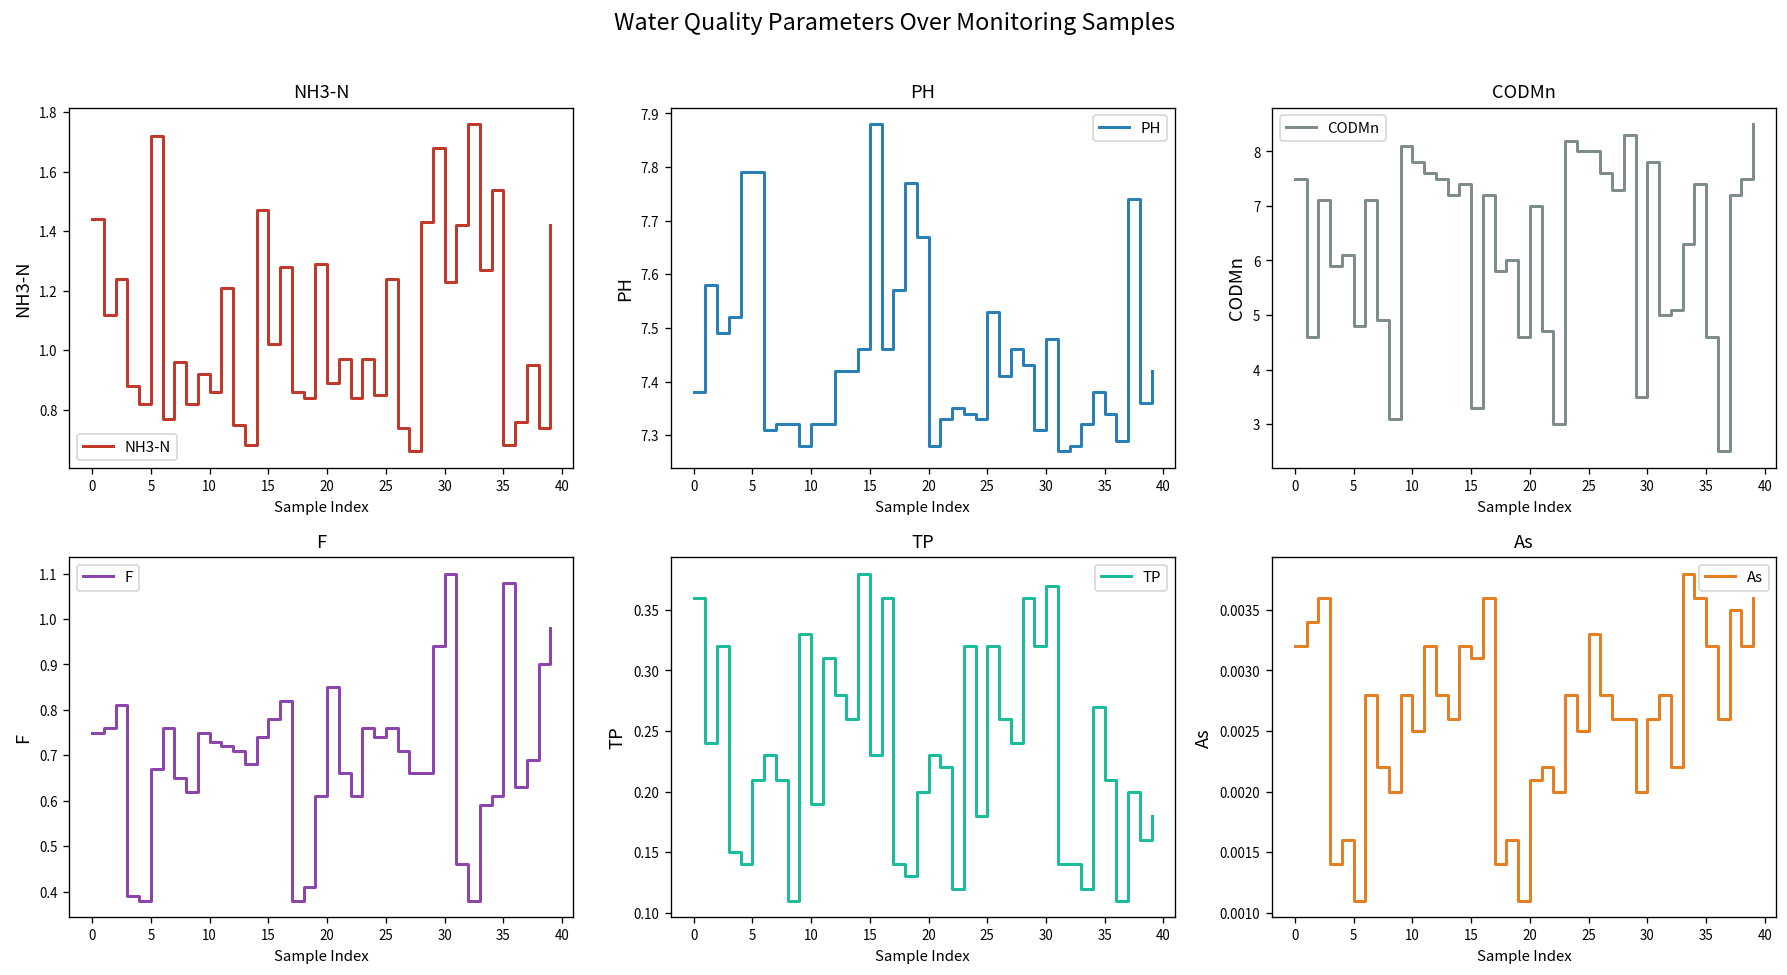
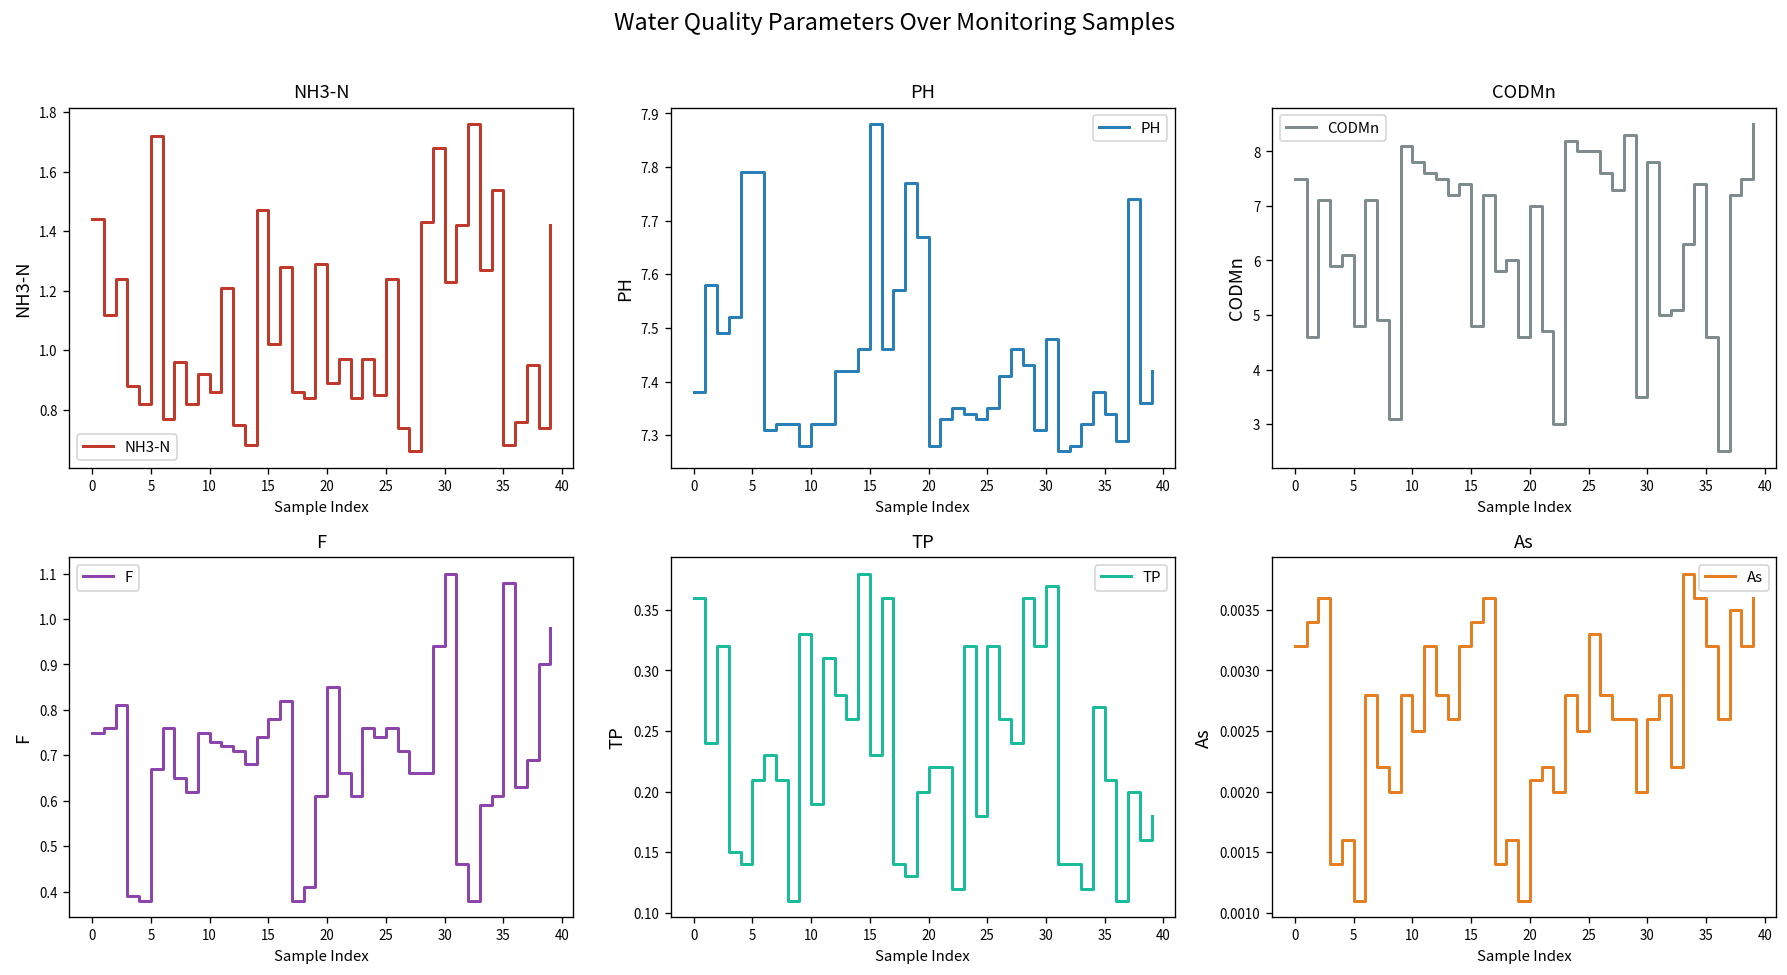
PH, 25: 7.53 -> 7.35
CODMn, 15: 3.3 -> 4.8
TP, 20: 0.23 -> 0.22
As, 15: 0.0031 -> 0.0034
